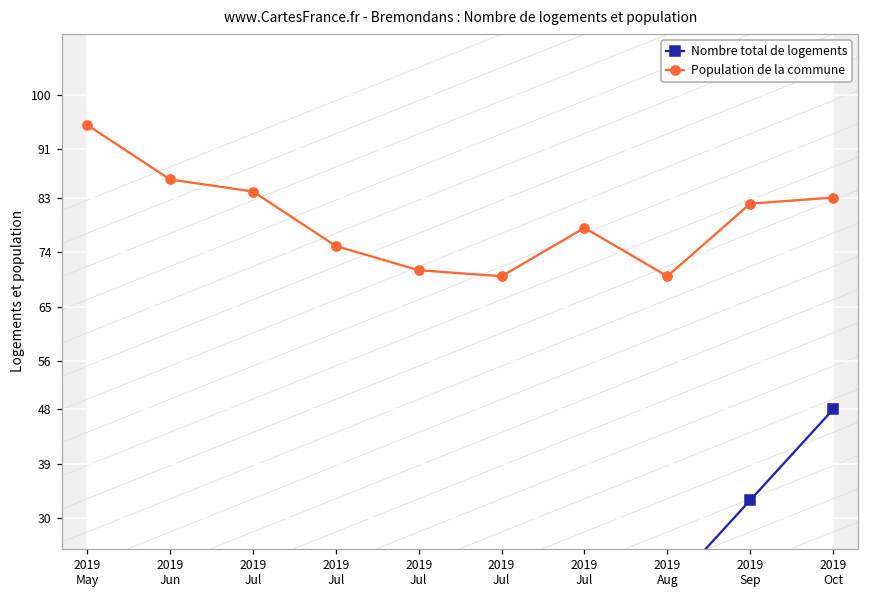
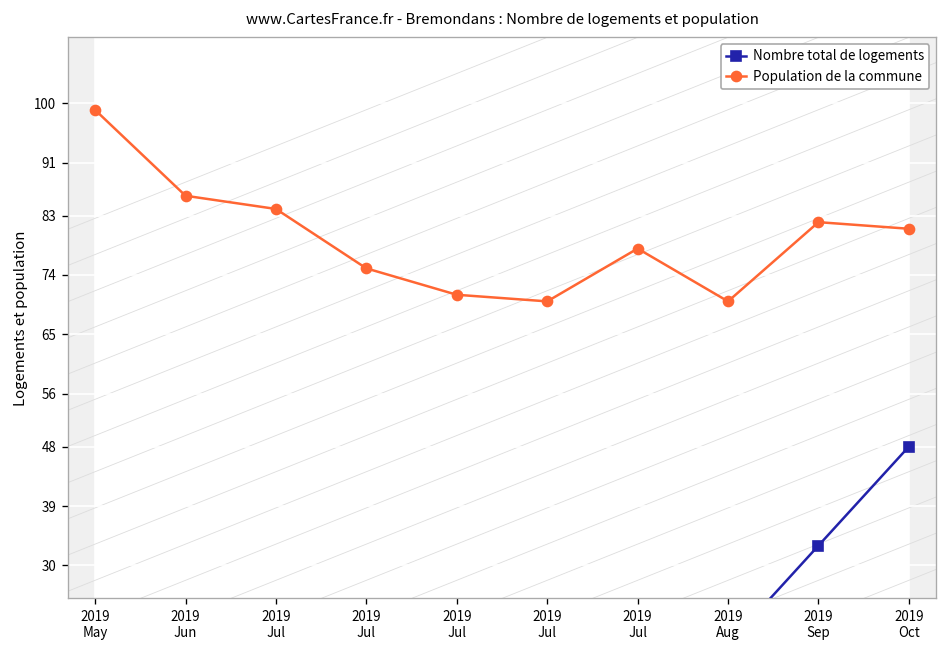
Population de la commune, 2019 May: 95 -> 99
Population de la commune, 2019 Oct: 83 -> 81
